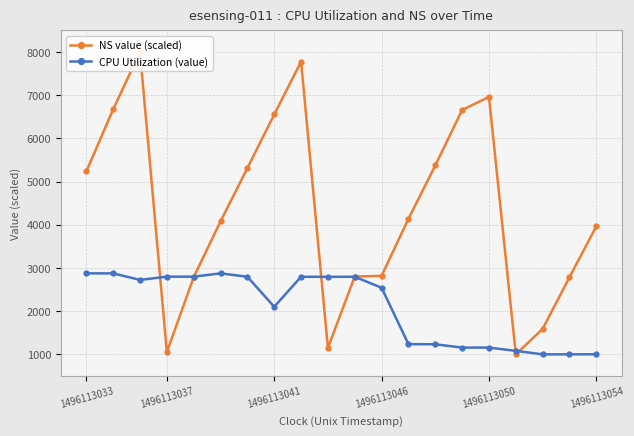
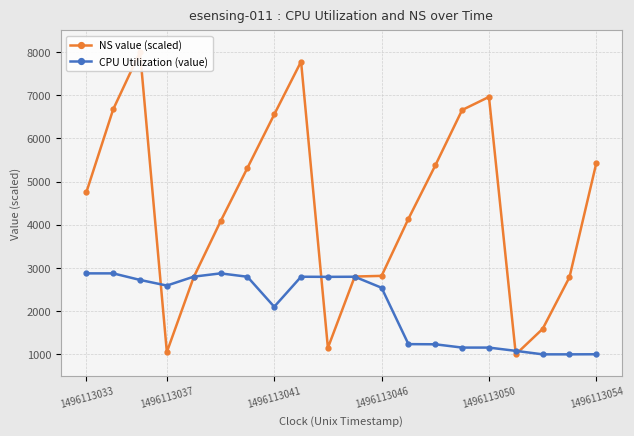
NS value (scaled), 1496113033: 5200 -> 4700
CPU Utilization (value), 1496113037: 2800 -> 2600
NS value (scaled), 1496113054: 4000 -> 5400
